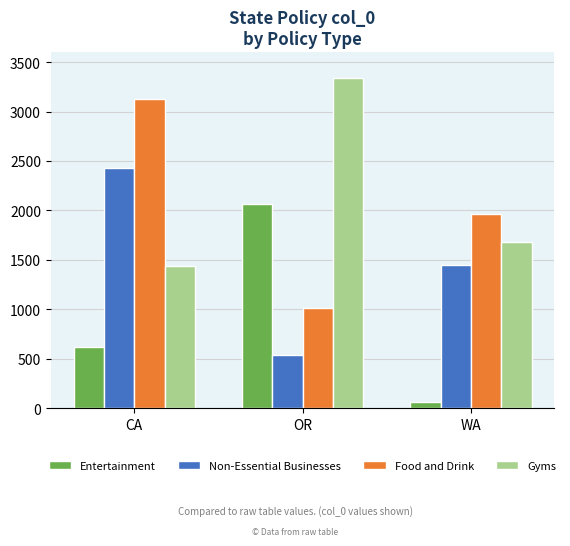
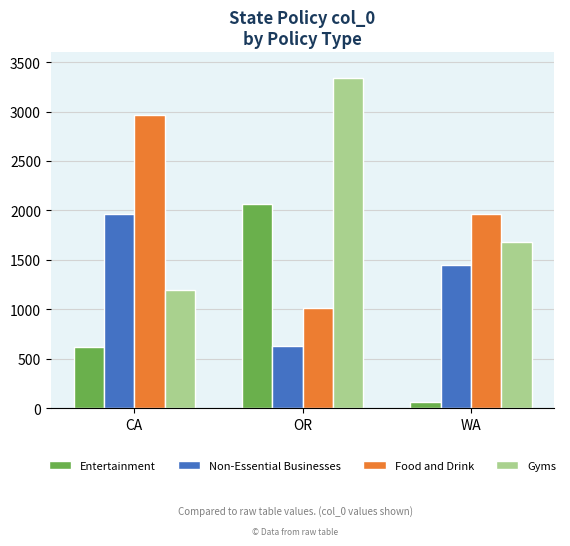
Non-Essential Businesses, CA: 2400 -> 2000
Food and Drink, CA: 3100 -> 3000
Gyms, CA: 1400 -> 1200
Non-Essential Businesses, OR: 500 -> 600
